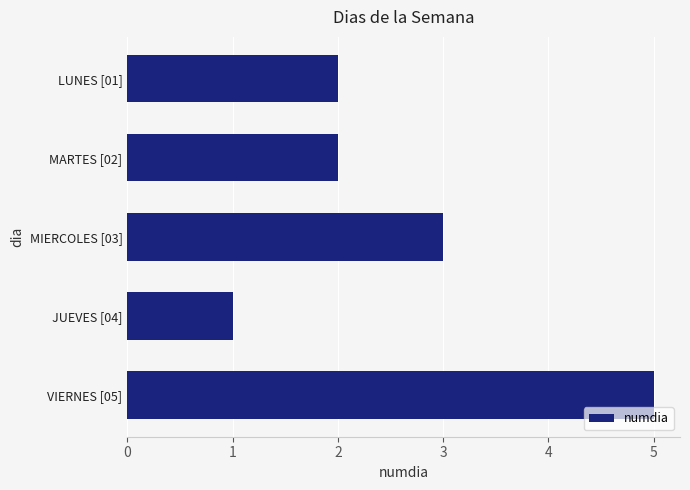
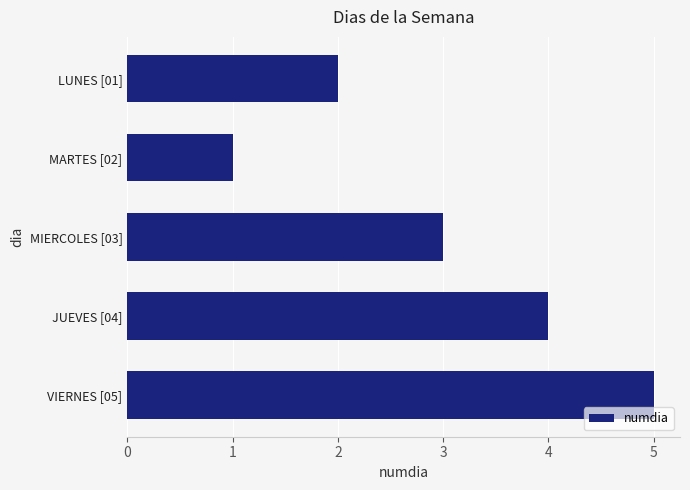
MARTES [02]: 2 -> 1
JUEVES [04]: 1 -> 4
